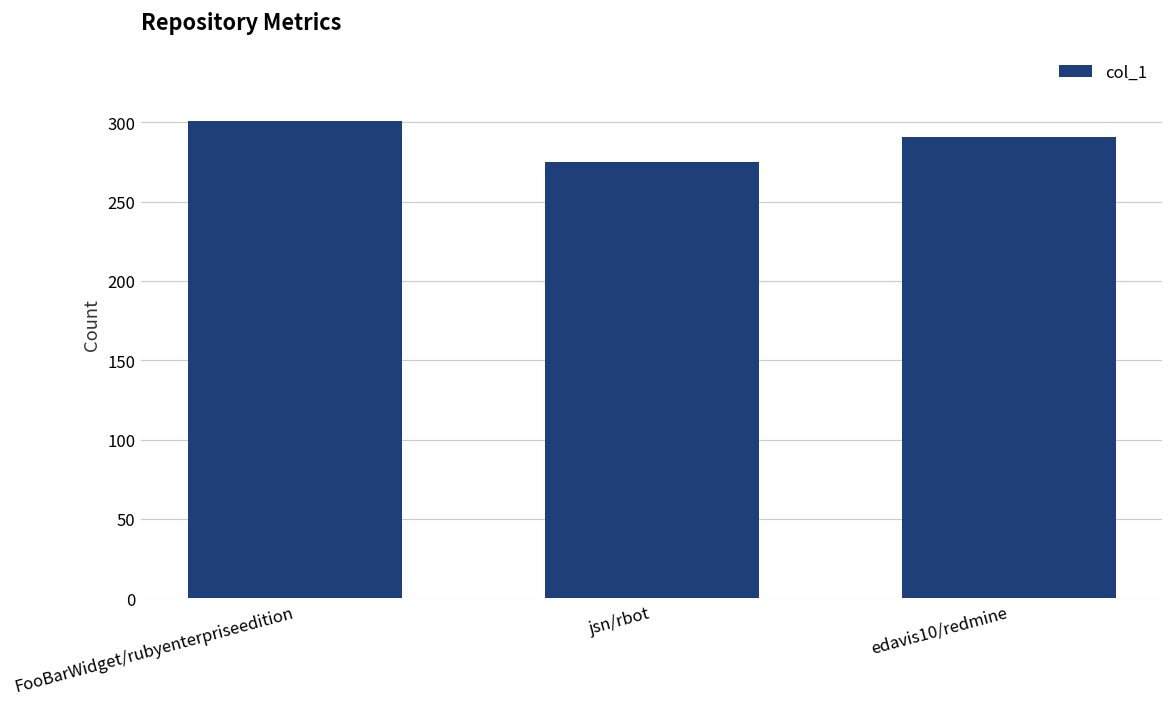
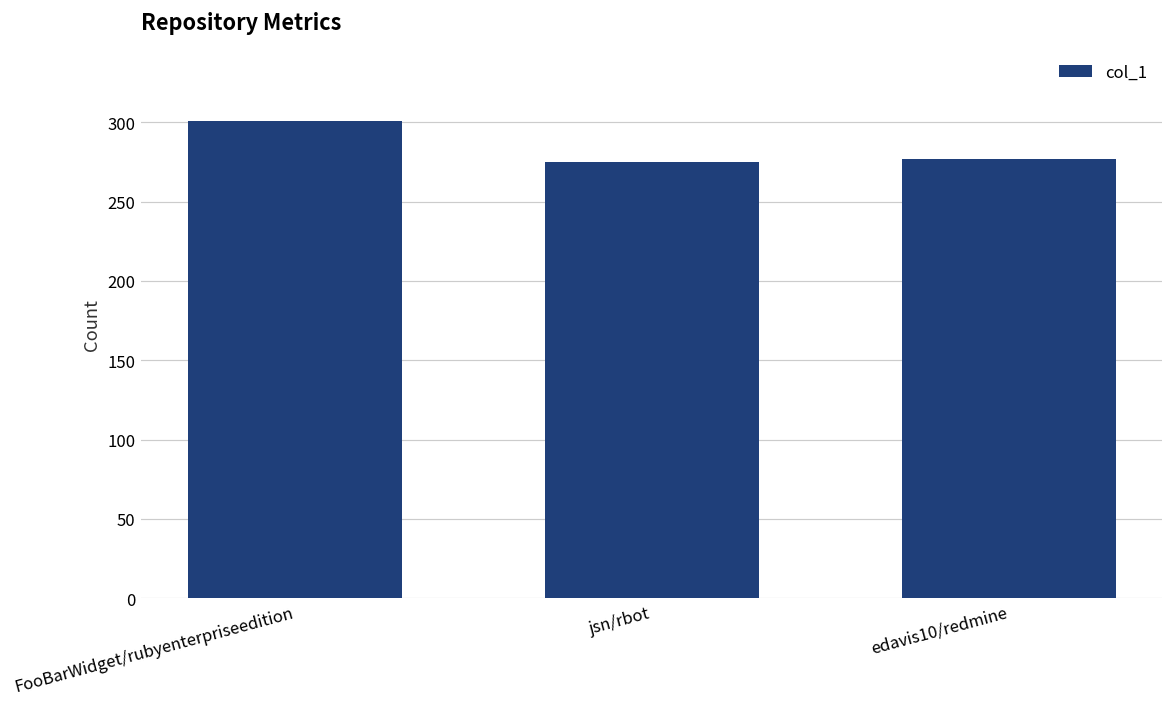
edavis10/redmine: 291 -> 277
